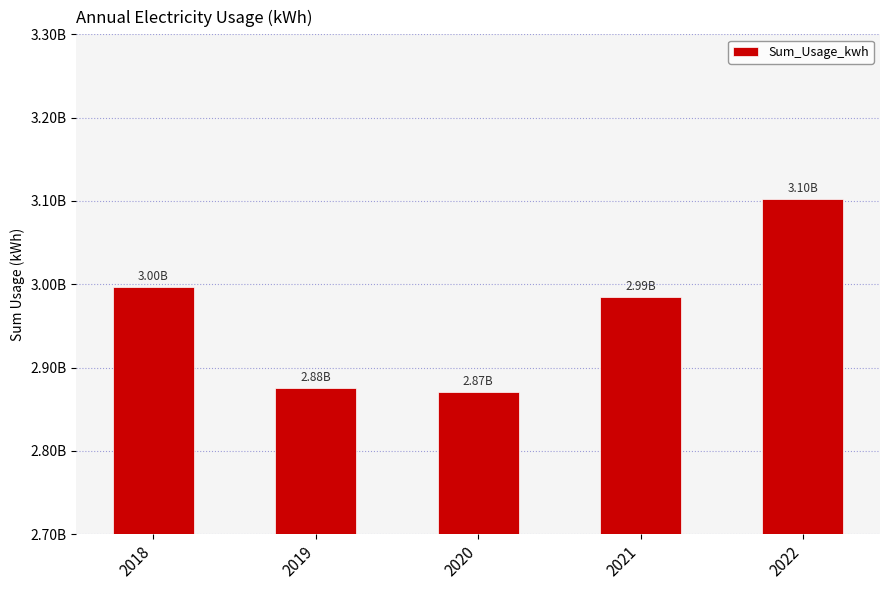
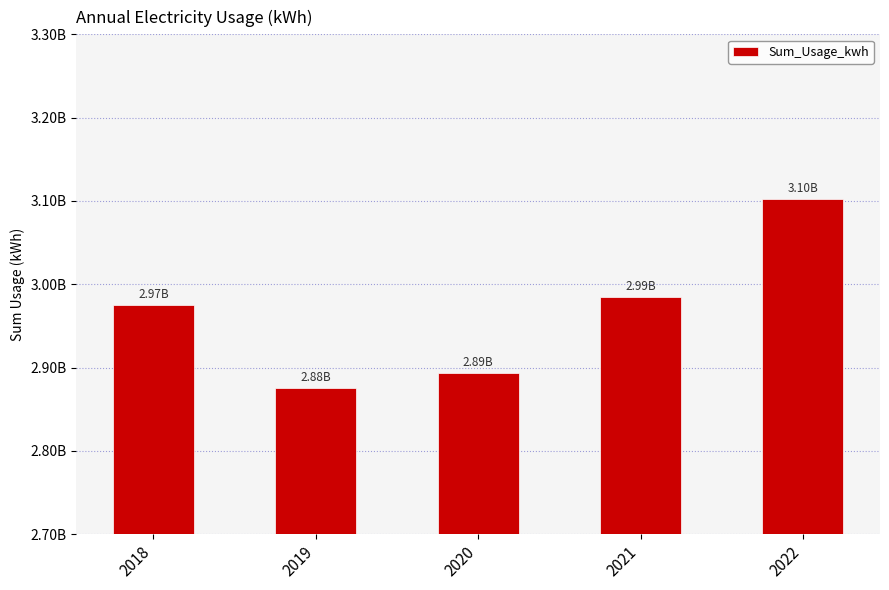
2018: 3.00B -> 2.97B
2020: 2.87B -> 2.89B
